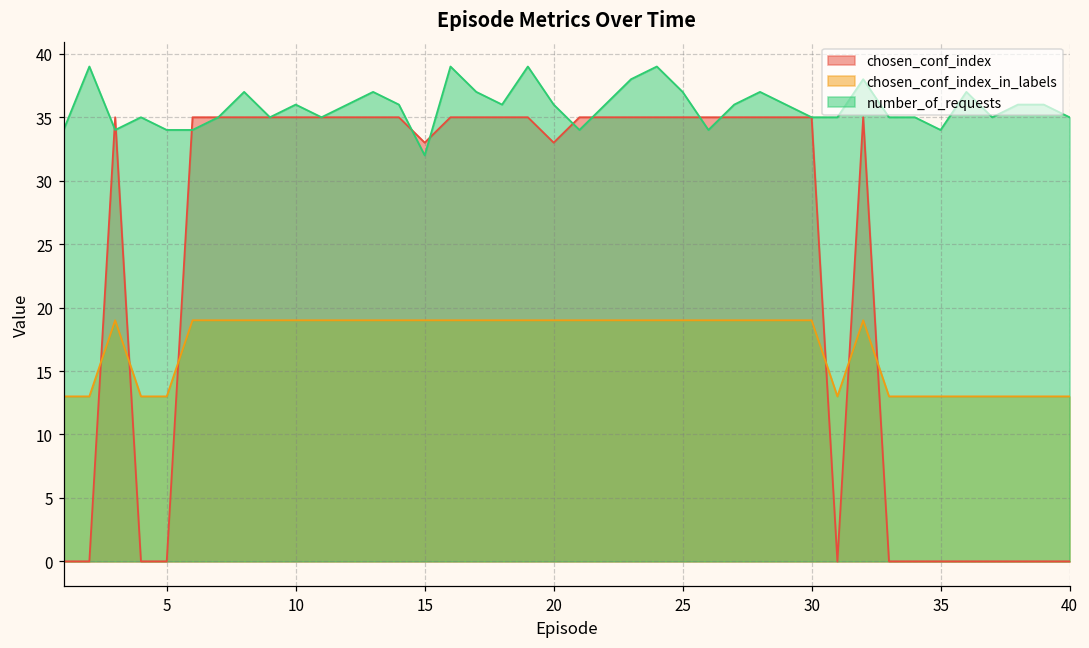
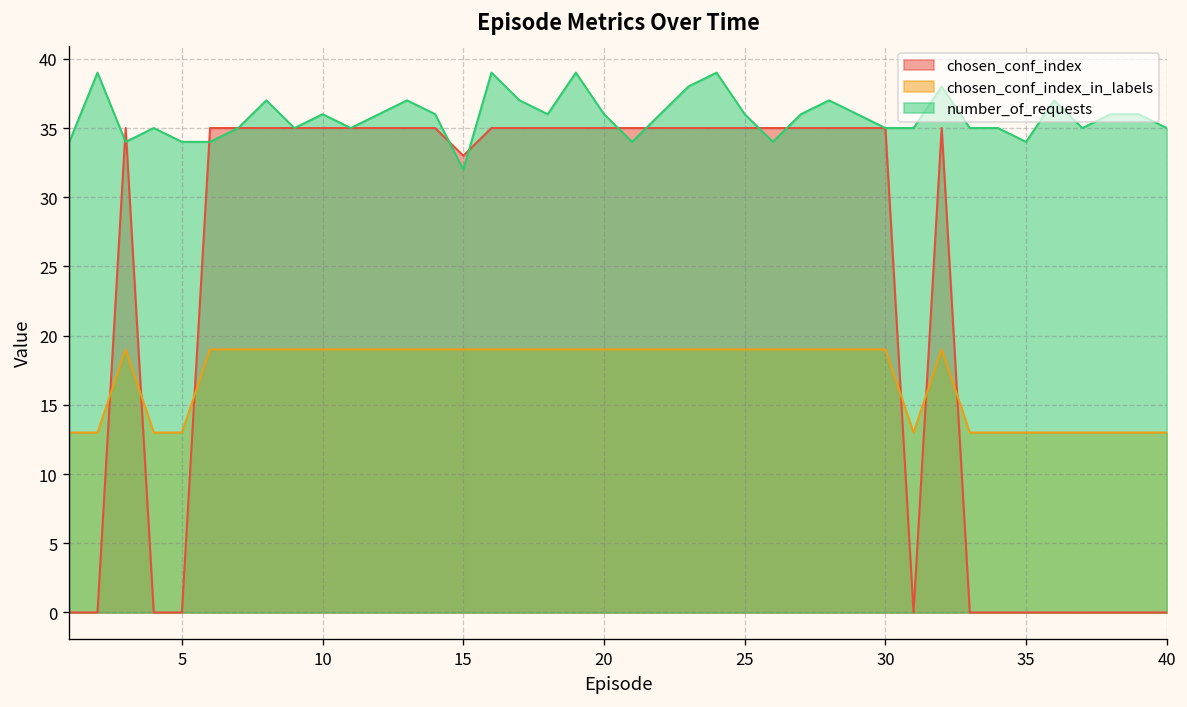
chosen_conf_index, 20: 33 -> 35
number_of_requests, 25: 37 -> 36
